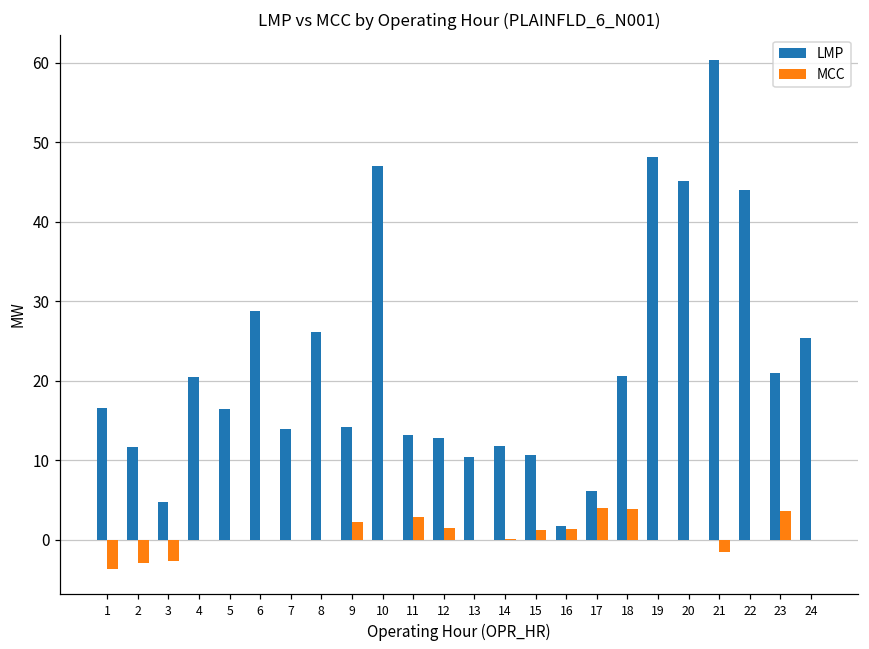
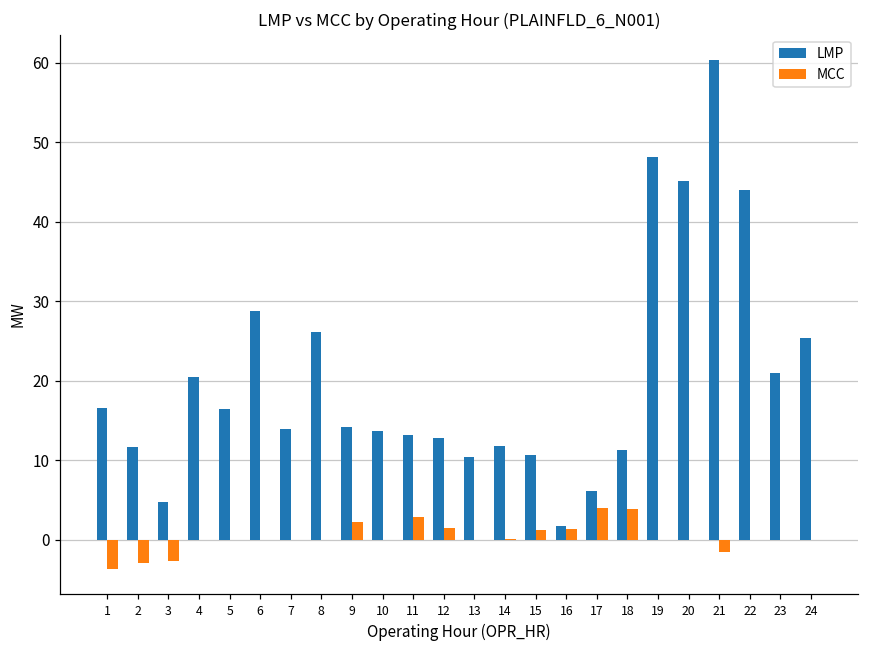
LMP, 10: 47 -> 14
LMP, 18: 21 -> 11
MCC, 23: 4 -> 0
